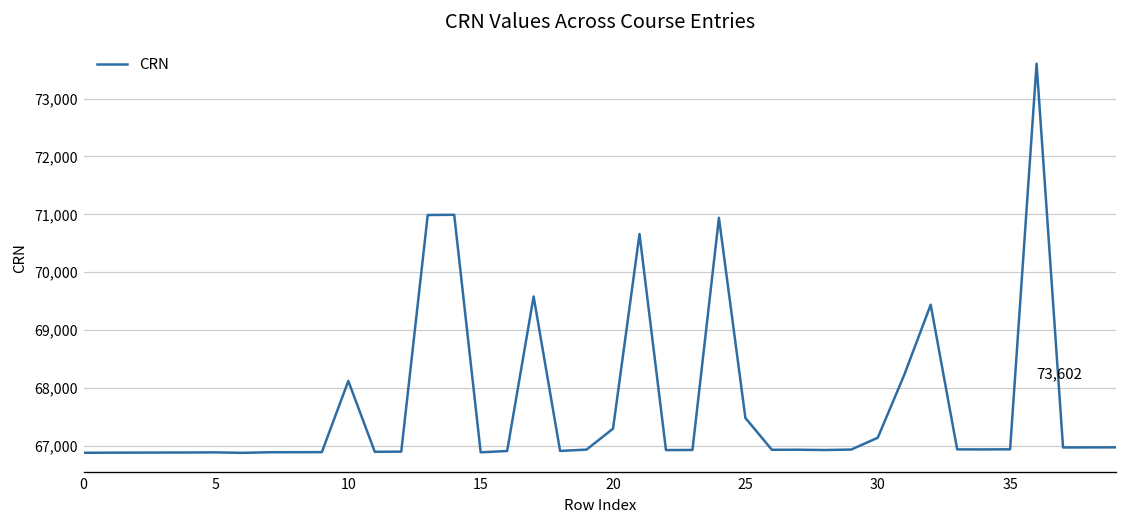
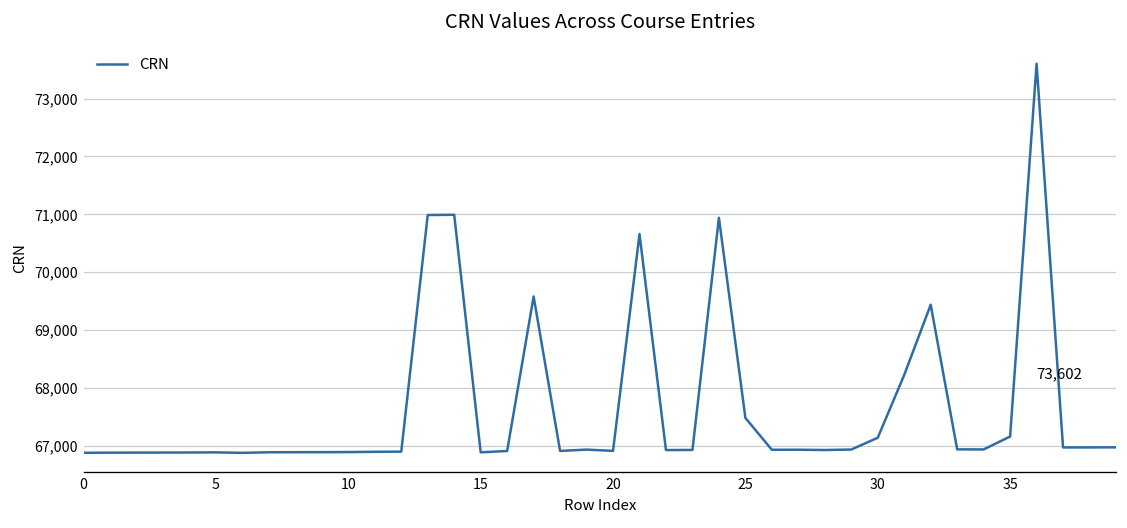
10: 68,100 -> 66,900
20: 67,300 -> 66,900
35: 66,900 -> 67,200
